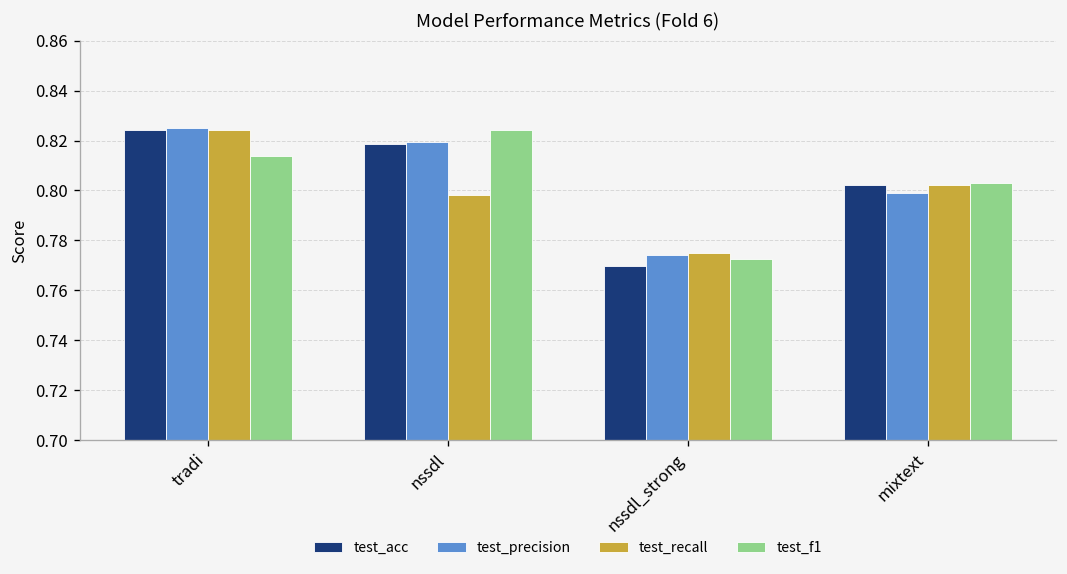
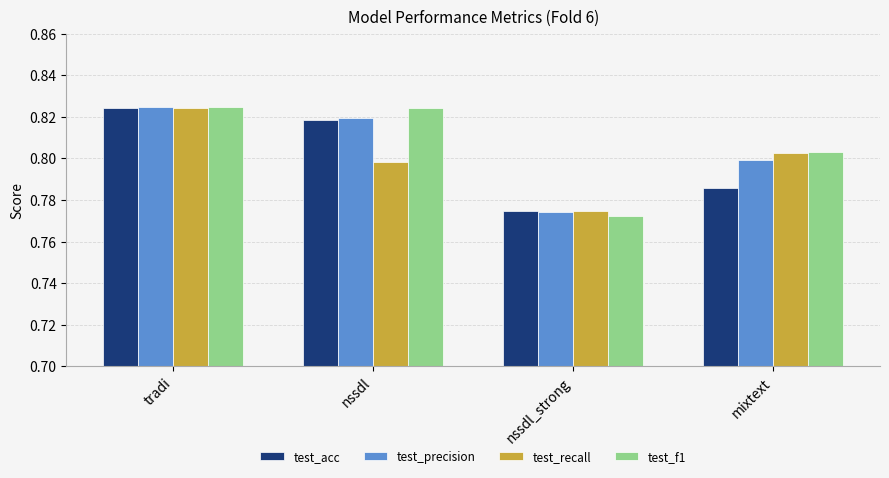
test_f1, tradi: 0.814 -> 0.825
test_acc, nssdl_strong: 0.770 -> 0.775
test_acc, mixtext: 0.802 -> 0.786
